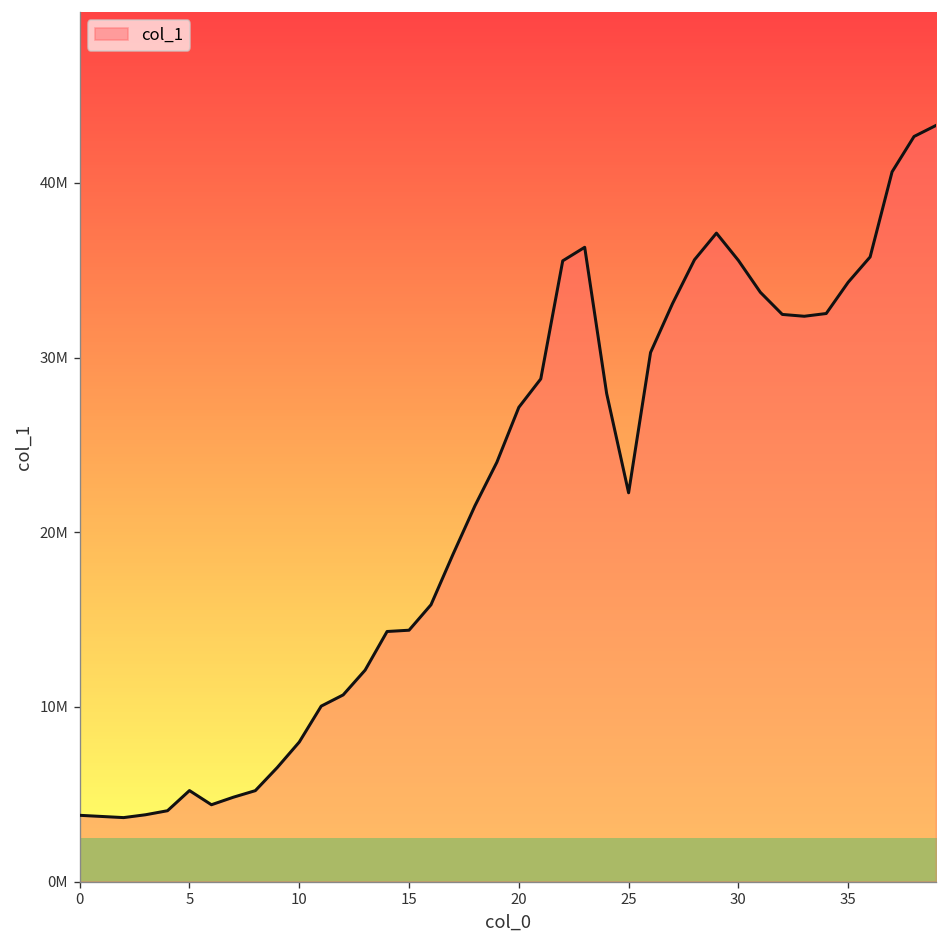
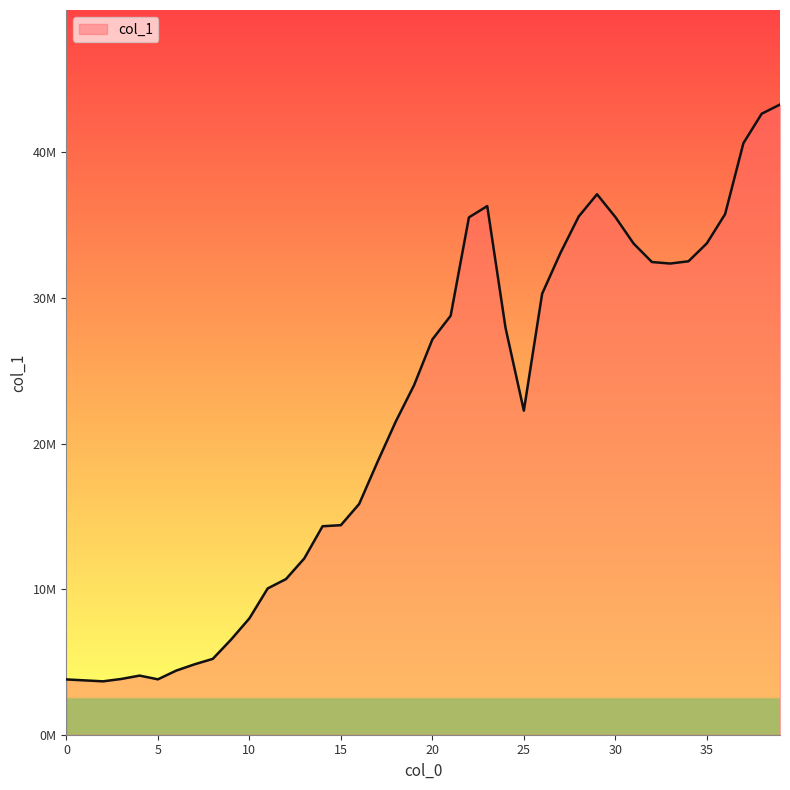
5: 5200000 -> 3800000
35: 34300000 -> 33800000
